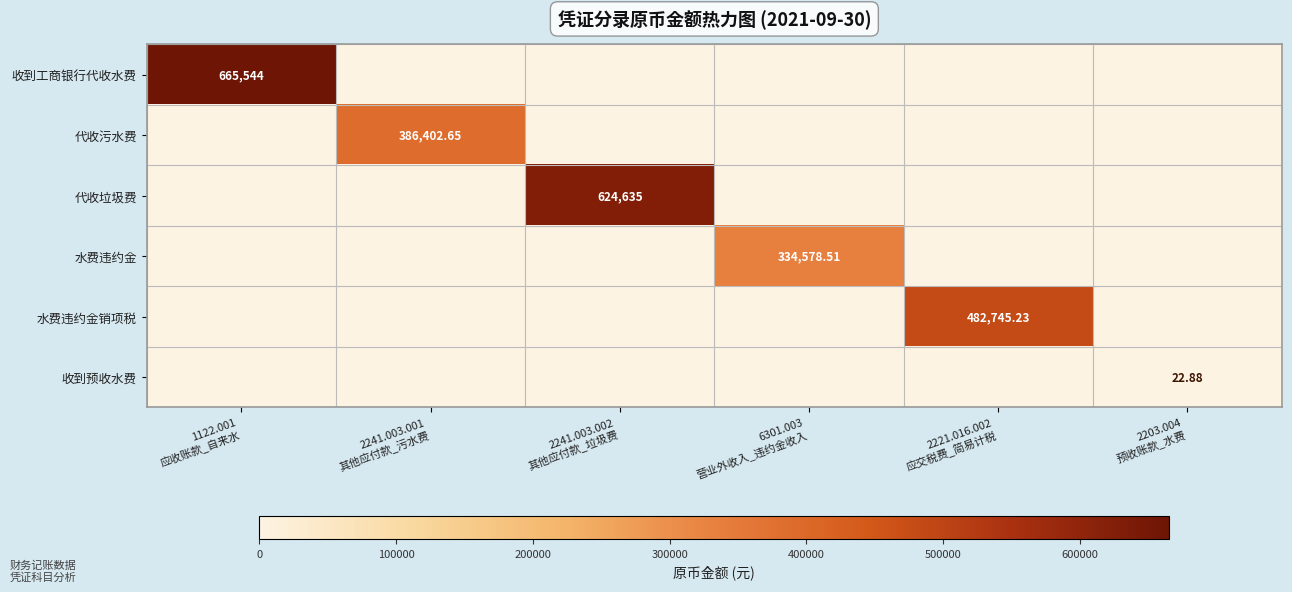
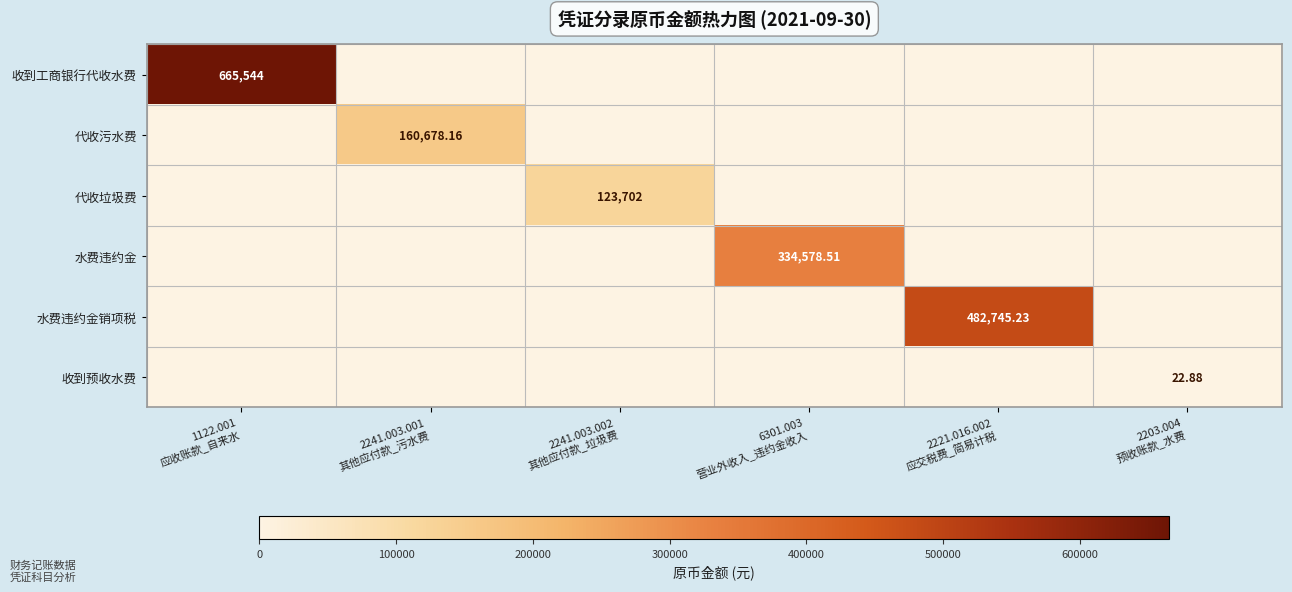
代收污水费, 2241.003.001 其他应付款_污水费: 386,402.65 -> 160,678.16
代收垃圾费, 2241.003.002 其他应付款_垃圾费: 624,635 -> 123,702
